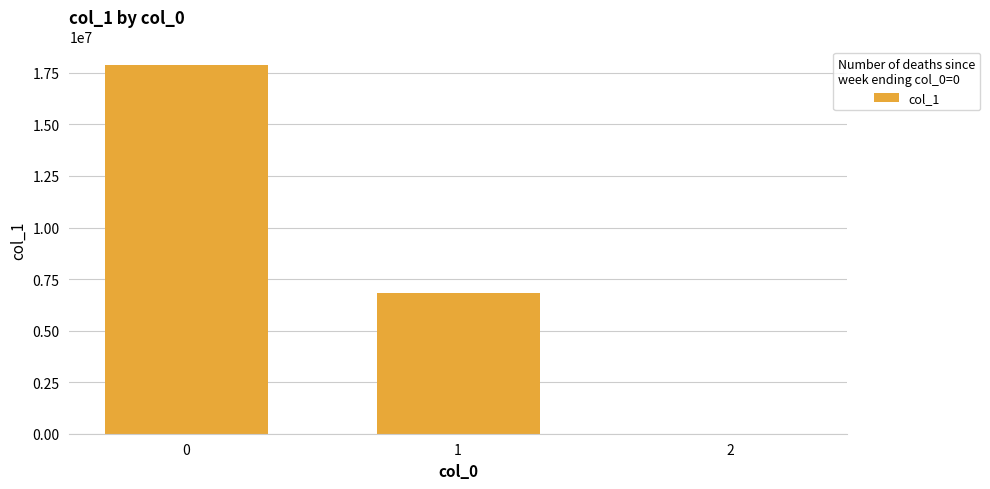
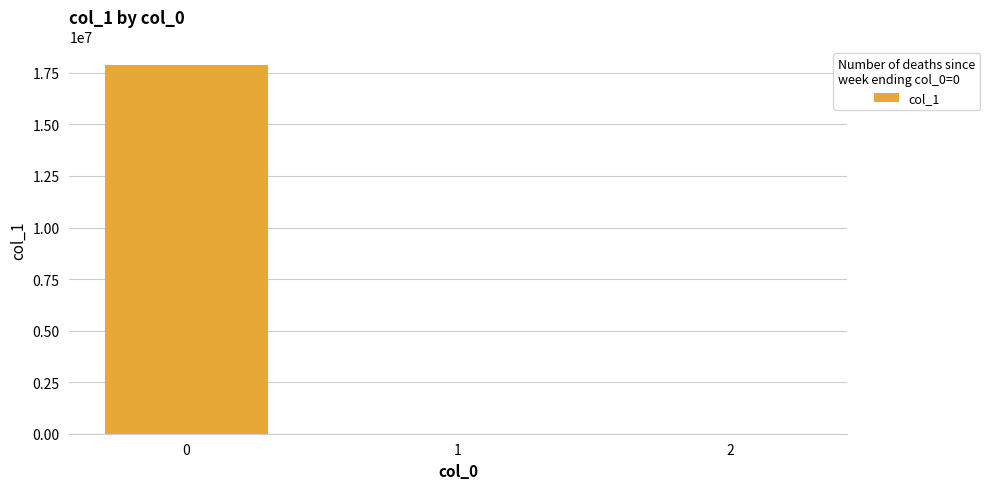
1: 6800000 -> 0
